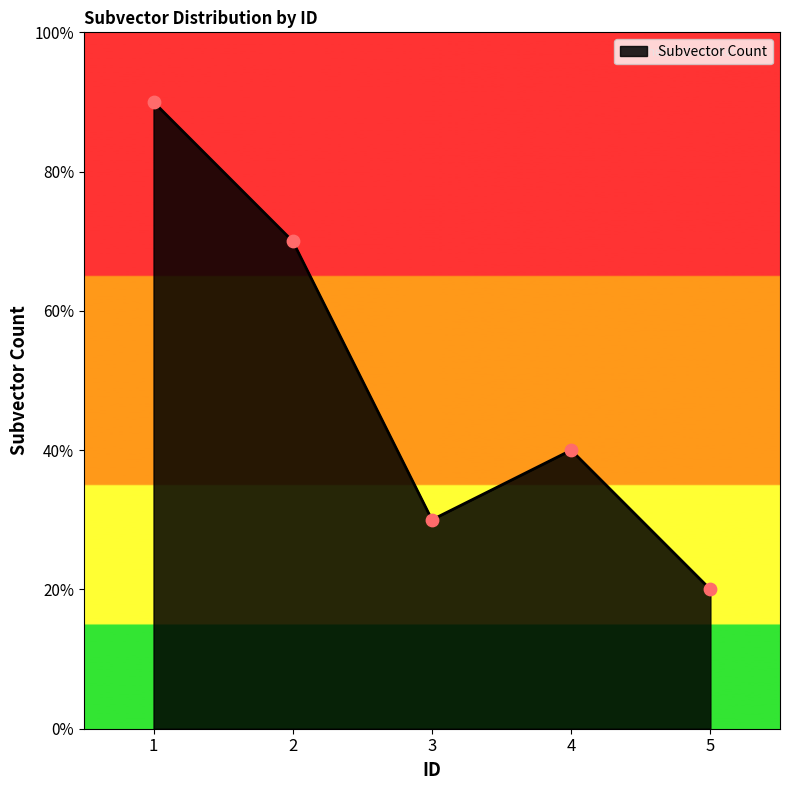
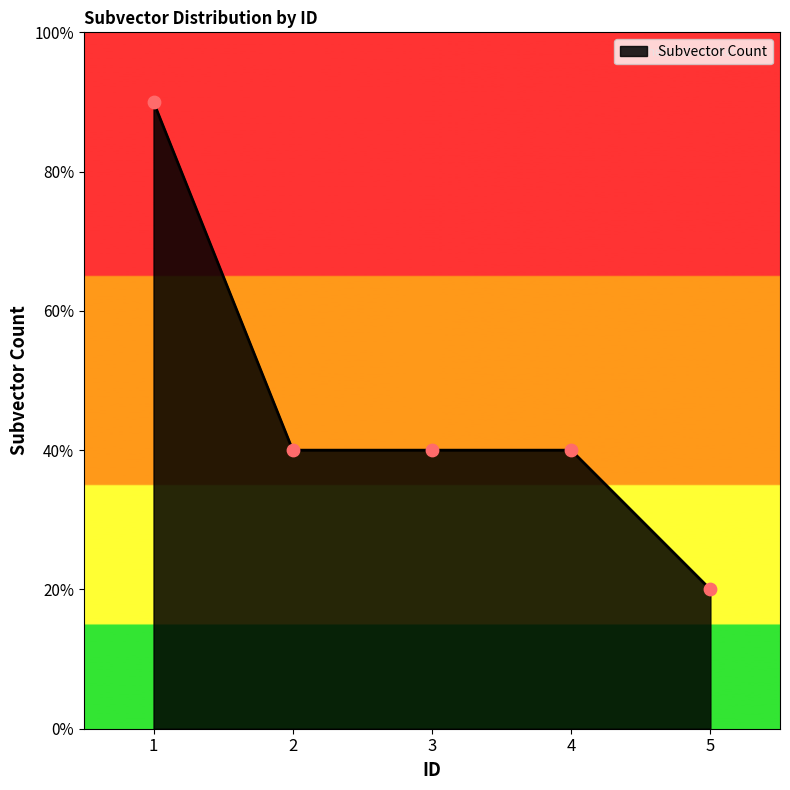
2: 70% -> 40%
3: 30% -> 40%
